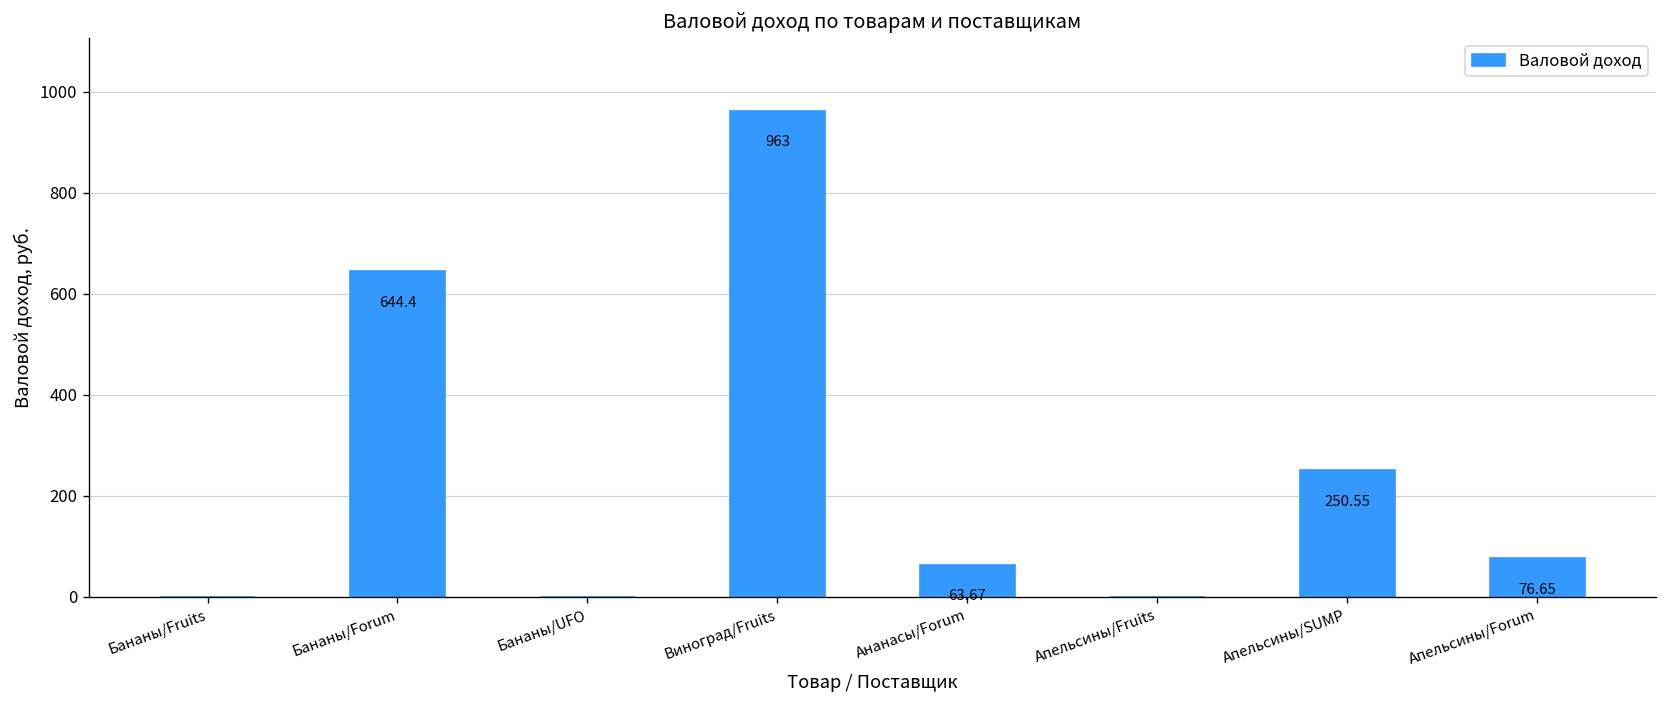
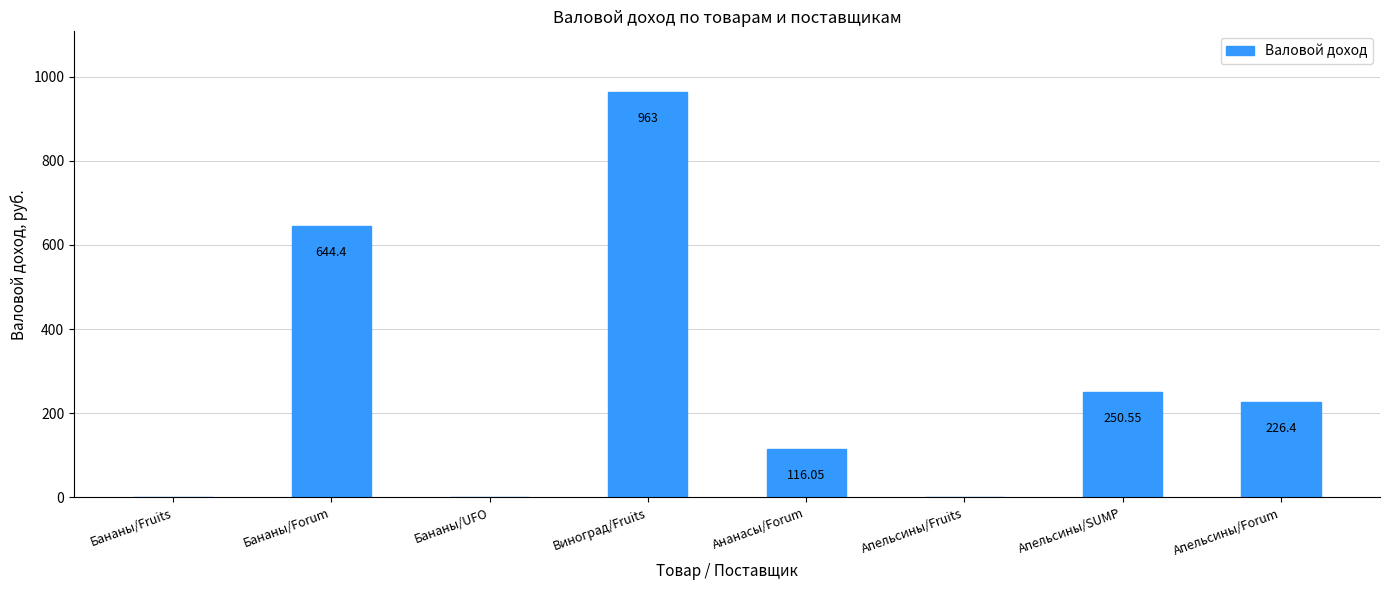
Ананасы/Forum: 63.67 -> 116.05
Апельсины/Forum: 76.65 -> 226.4
